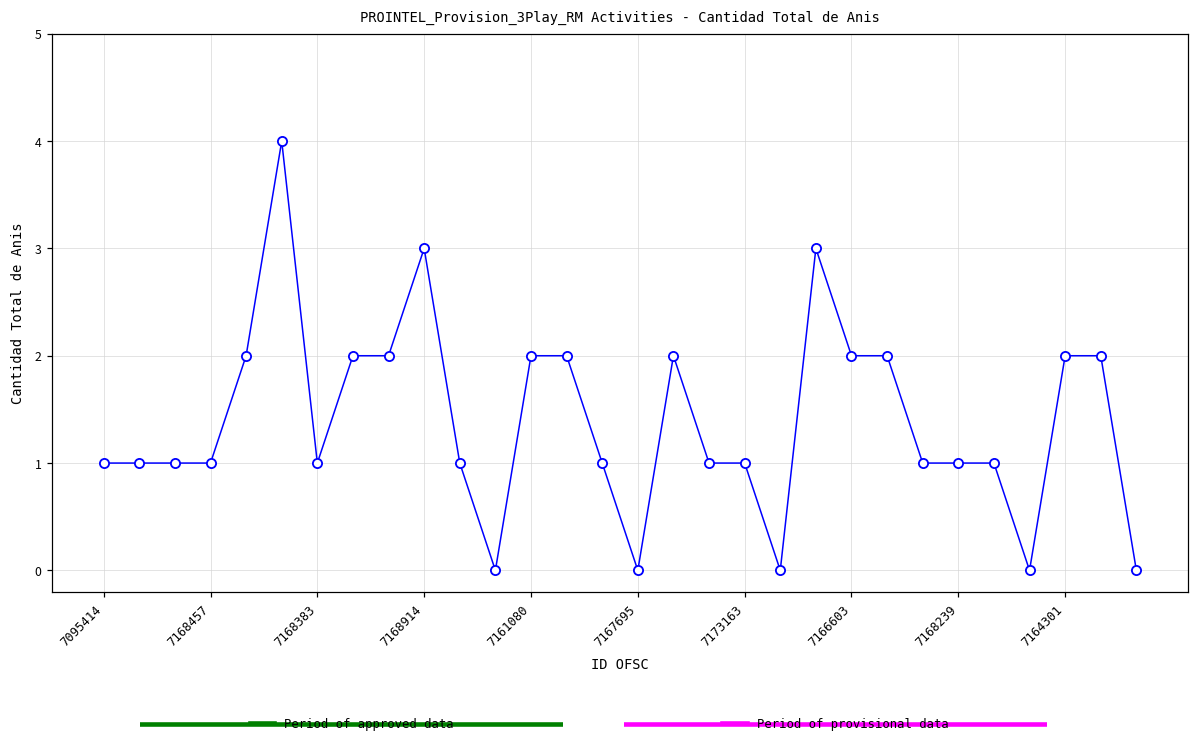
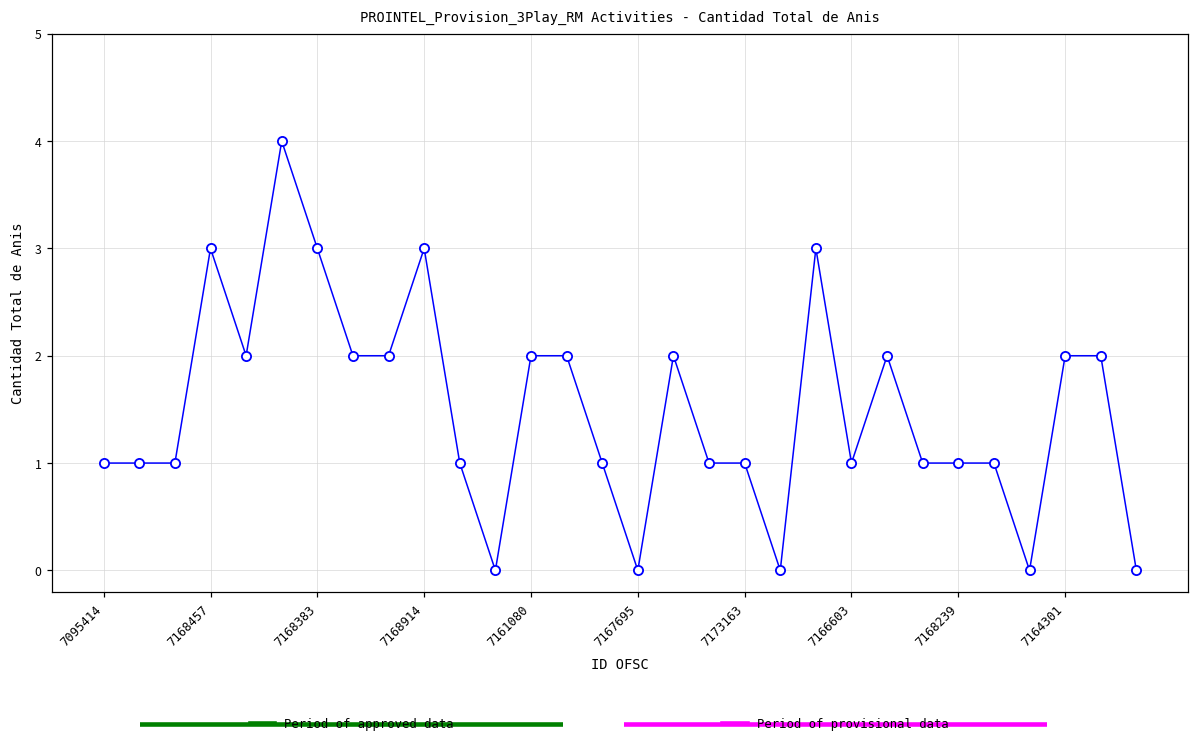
PROINTEL_Provision_3Play_RM Activities - Cantidad Total de Anis, 7168457: 1 -> 3
PROINTEL_Provision_3Play_RM Activities - Cantidad Total de Anis, 7168383: 1 -> 3
PROINTEL_Provision_3Play_RM Activities - Cantidad Total de Anis, 7166603: 2 -> 1
